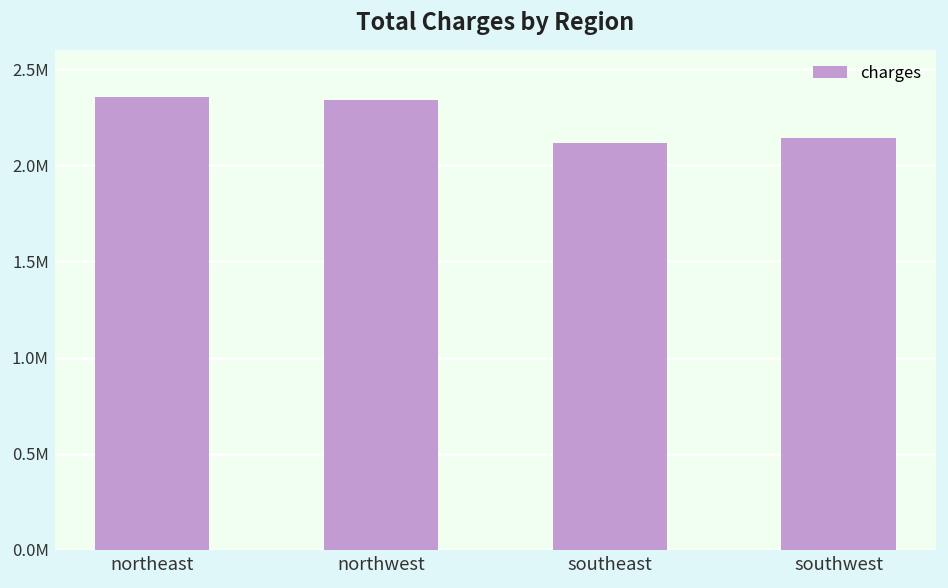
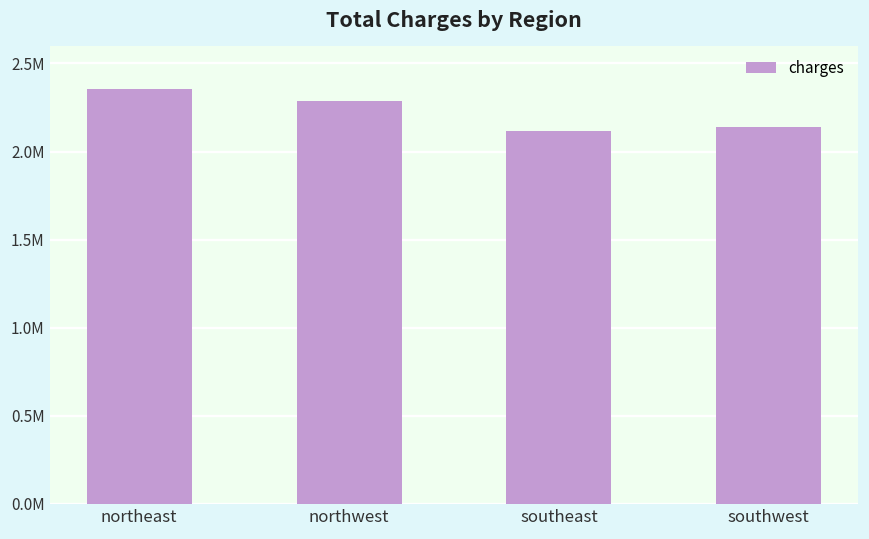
northwest: 2340000 -> 2280000
